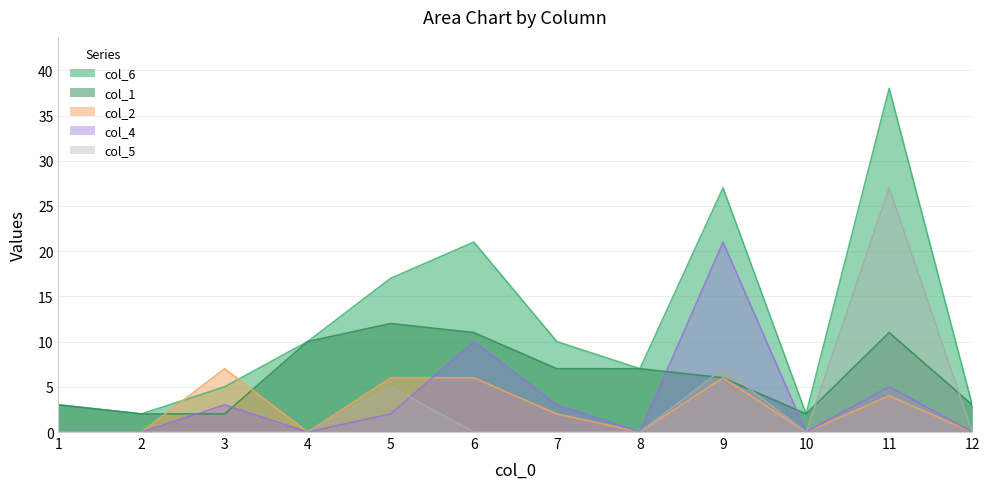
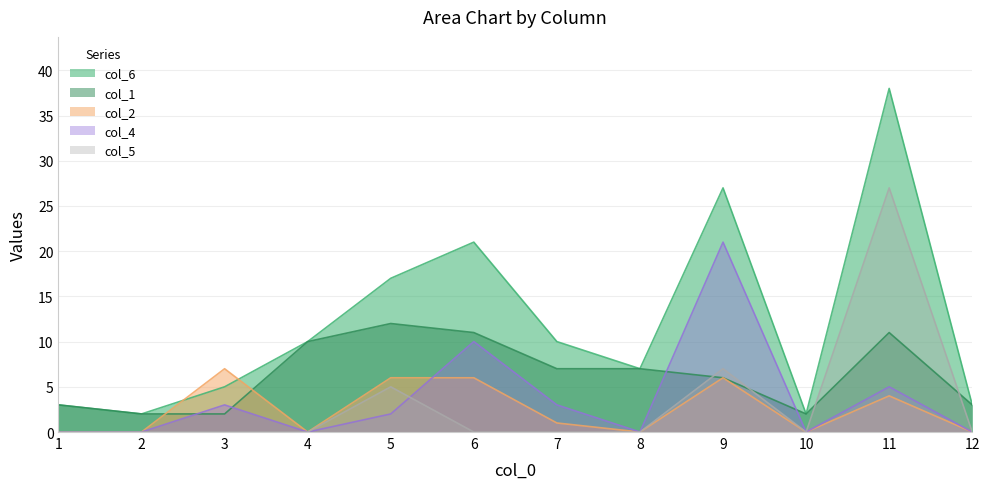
col_2, 7: 2 -> 1
